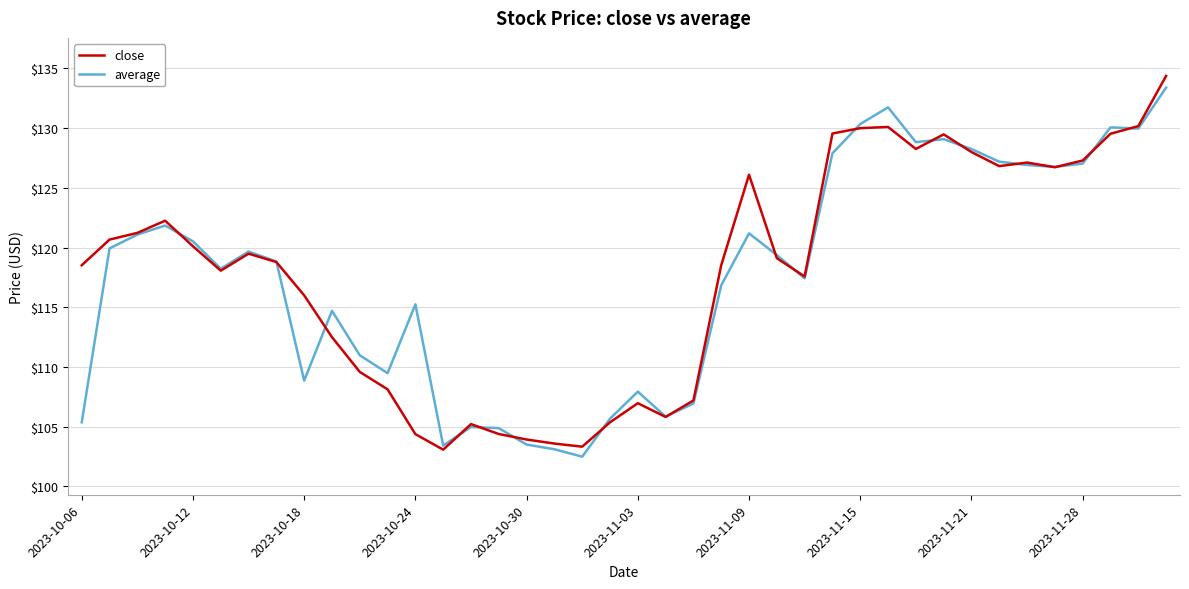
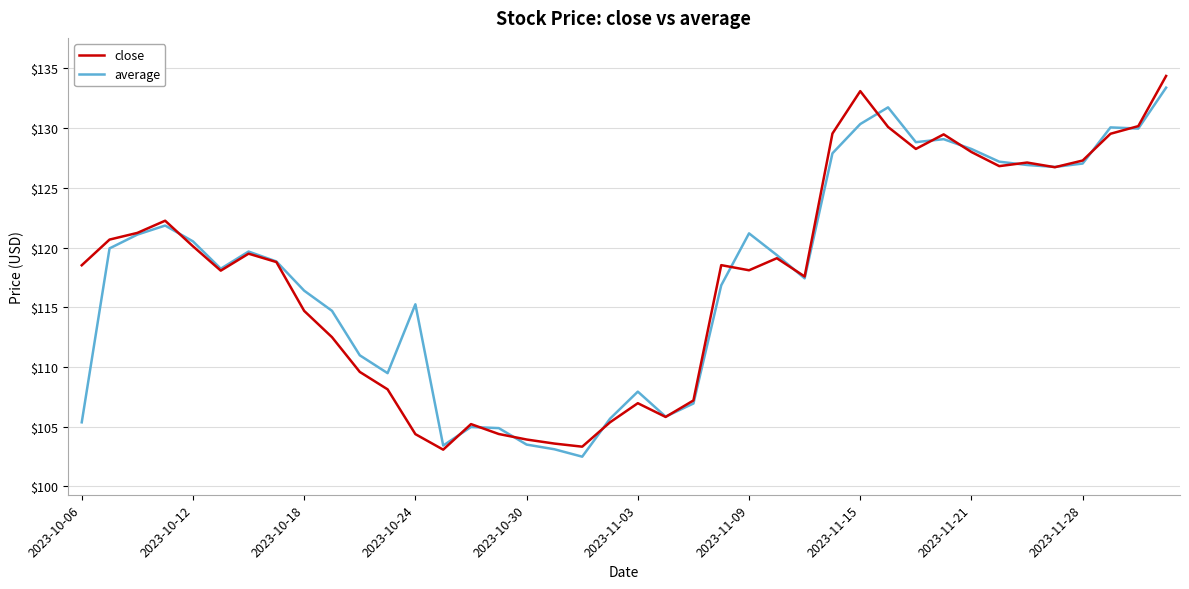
close, 2023-10-18: $116.0 -> $114.7
average, 2023-10-18: $108.9 -> $116.4
close, 2023-11-09: $126.1 -> $118.1
close, 2023-11-15: $130.0 -> $133.1
